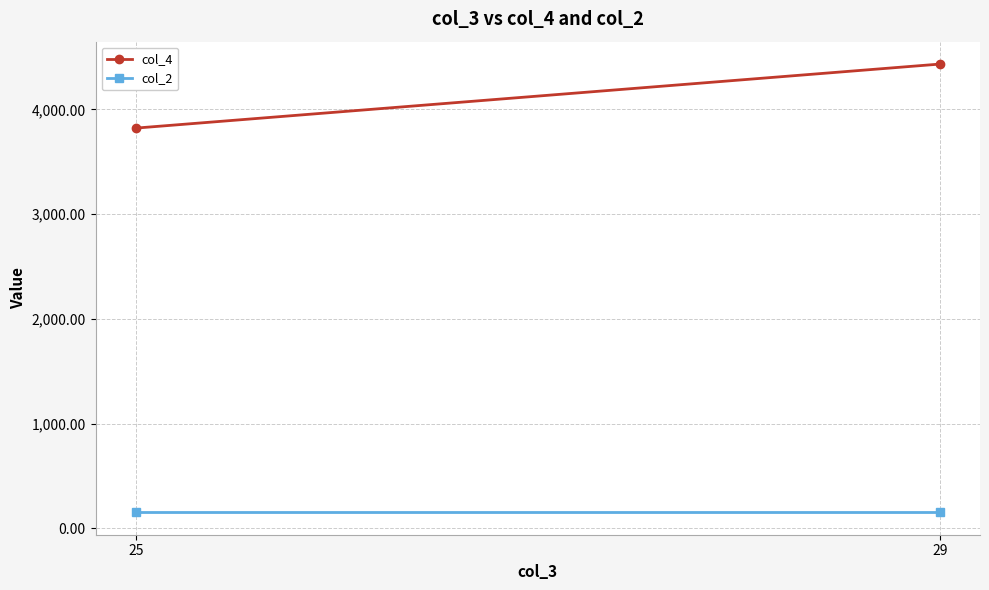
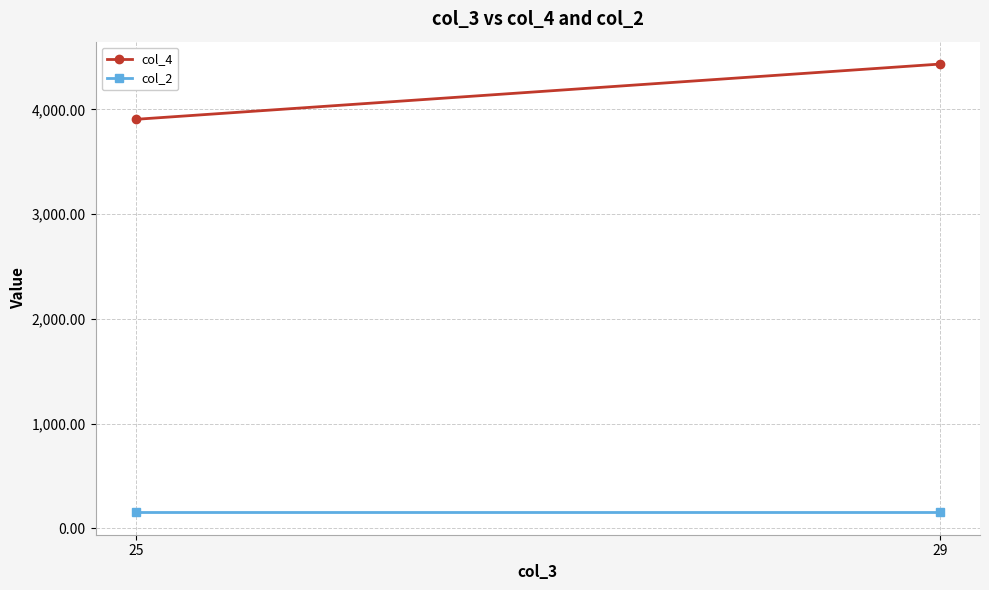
col_4, 25: 3,820 -> 3,900
